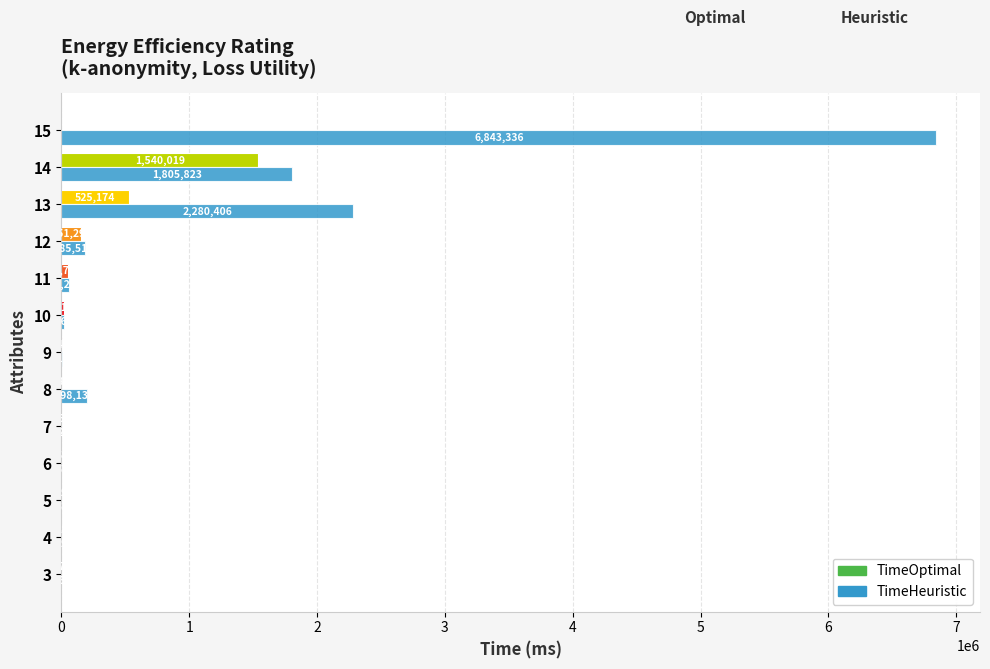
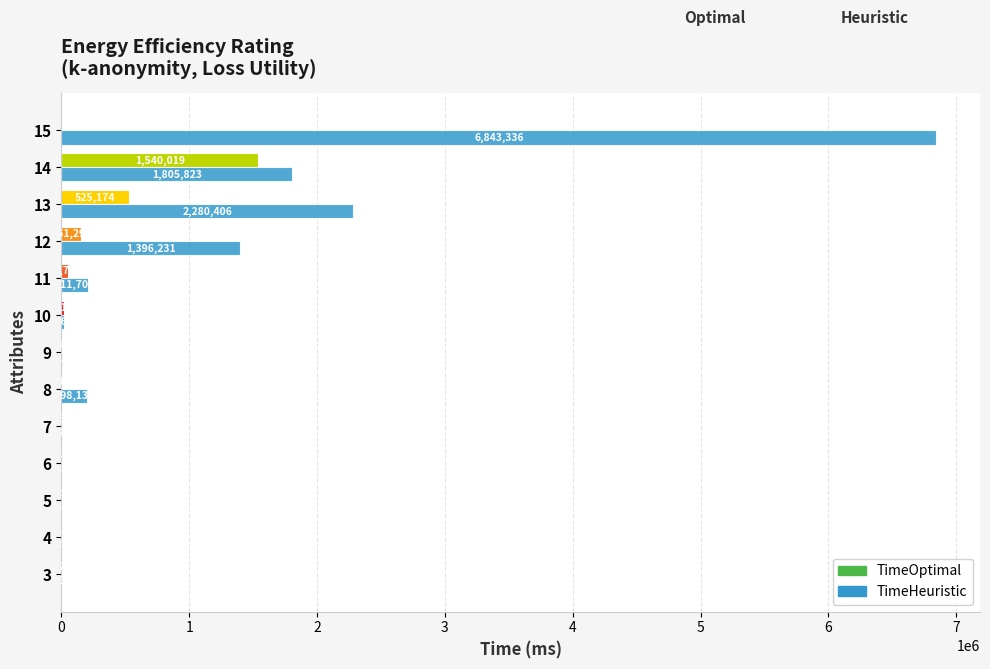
TimeHeuristic, 12: 190000 -> 1400000
TimeHeuristic, 11: 60000 -> 210000
